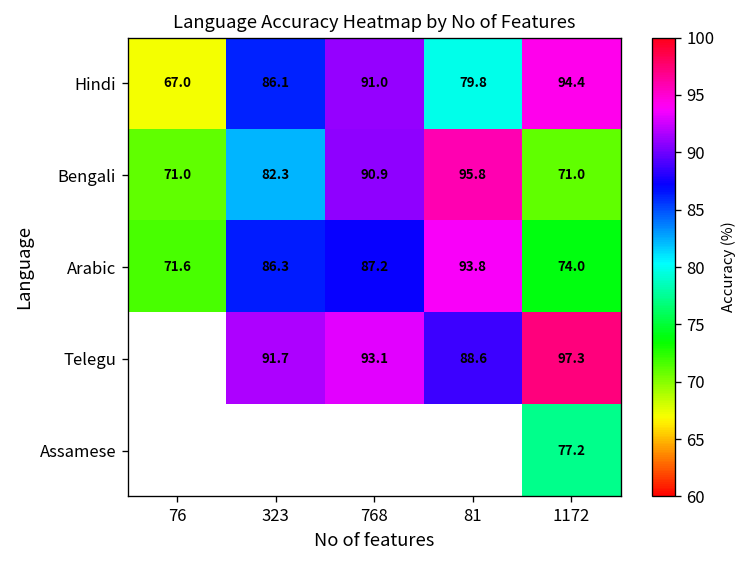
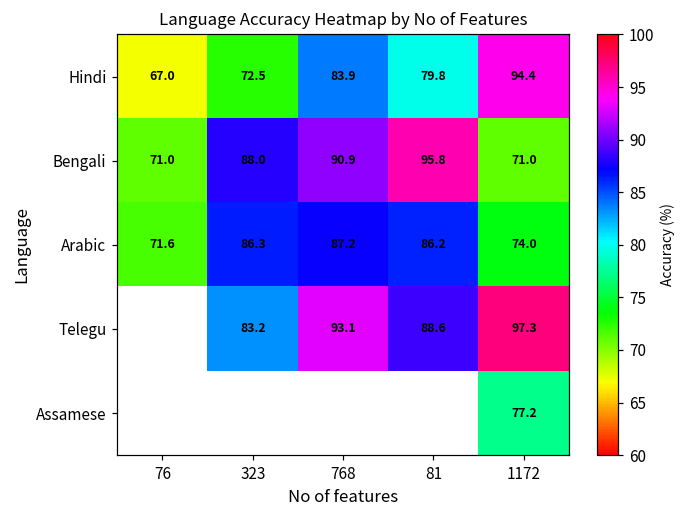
Hindi, 323: 86.1 -> 72.5
Hindi, 768: 91.0 -> 83.9
Bengali, 323: 82.3 -> 88.0
Arabic, 81: 93.8 -> 86.2
Telegu, 323: 91.7 -> 83.2
